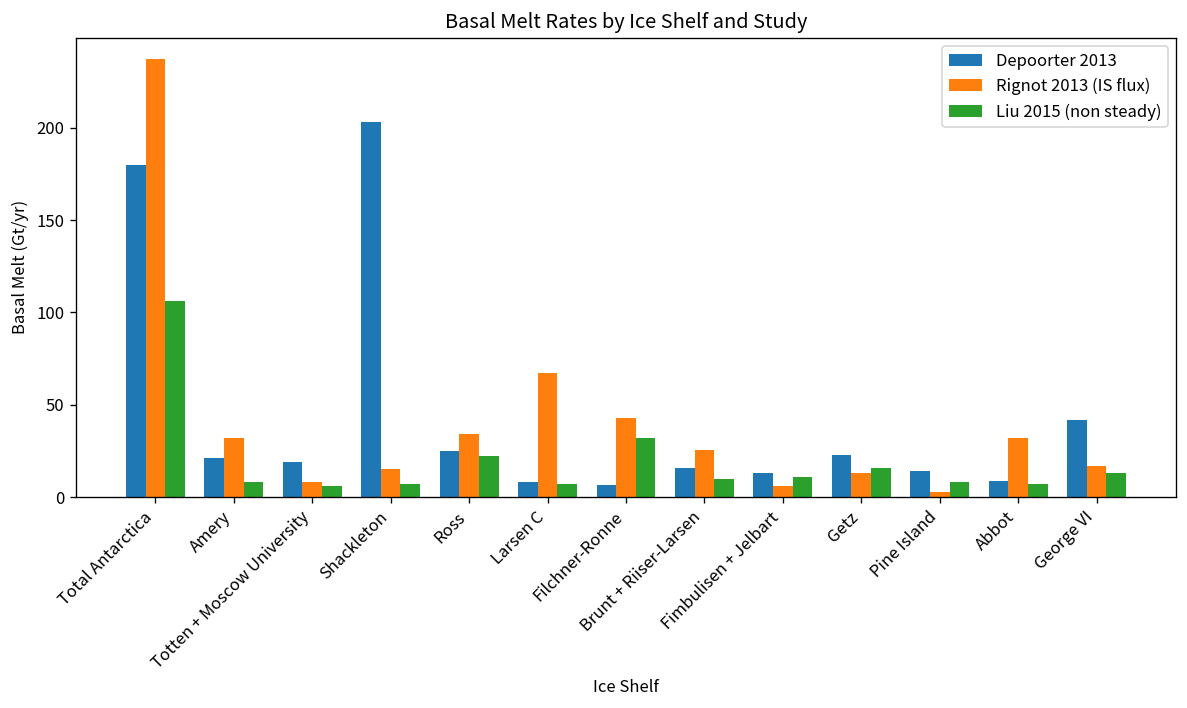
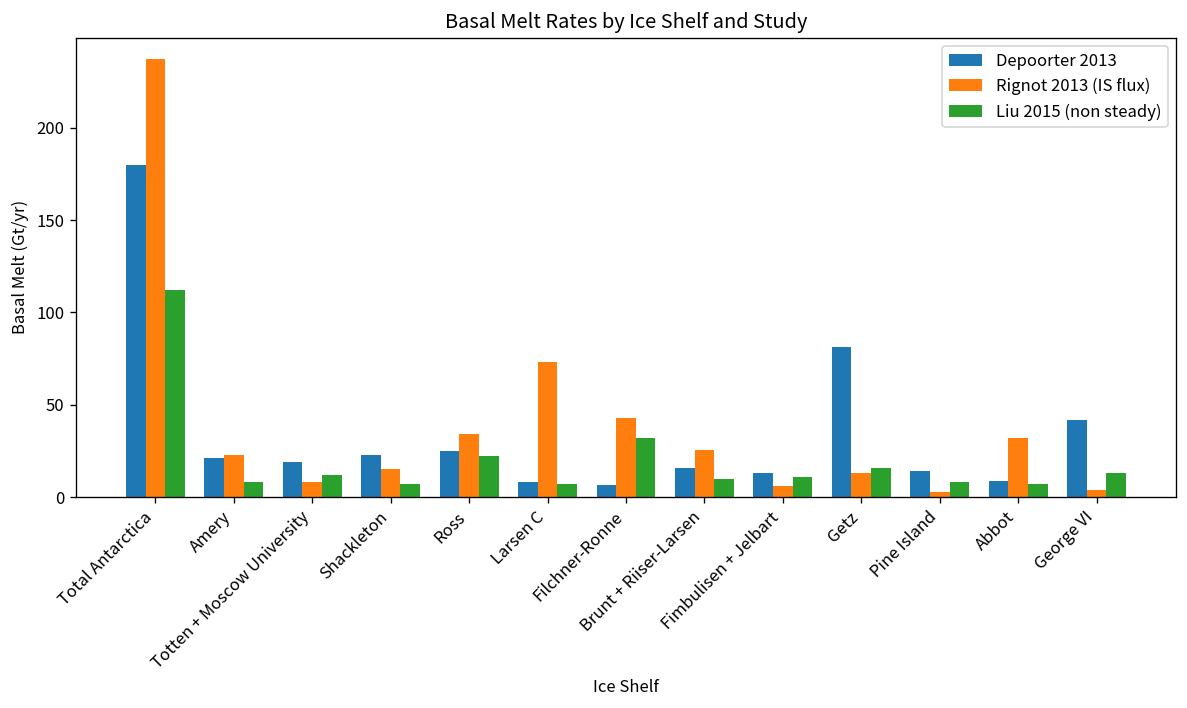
Liu 2015 (non steady), Total Antarctica: 106 -> 112
Rignot 2013 (IS flux), Amery: 32 -> 23
Liu 2015 (non steady), Totten + Moscow University: 6 -> 12
Depoorter 2013, Shackleton: 203 -> 23
Rignot 2013 (IS flux), Larsen C: 67 -> 73
Depoorter 2013, Getz: 23 -> 81
Rignot 2013 (IS flux), George VI: 17 -> 4
